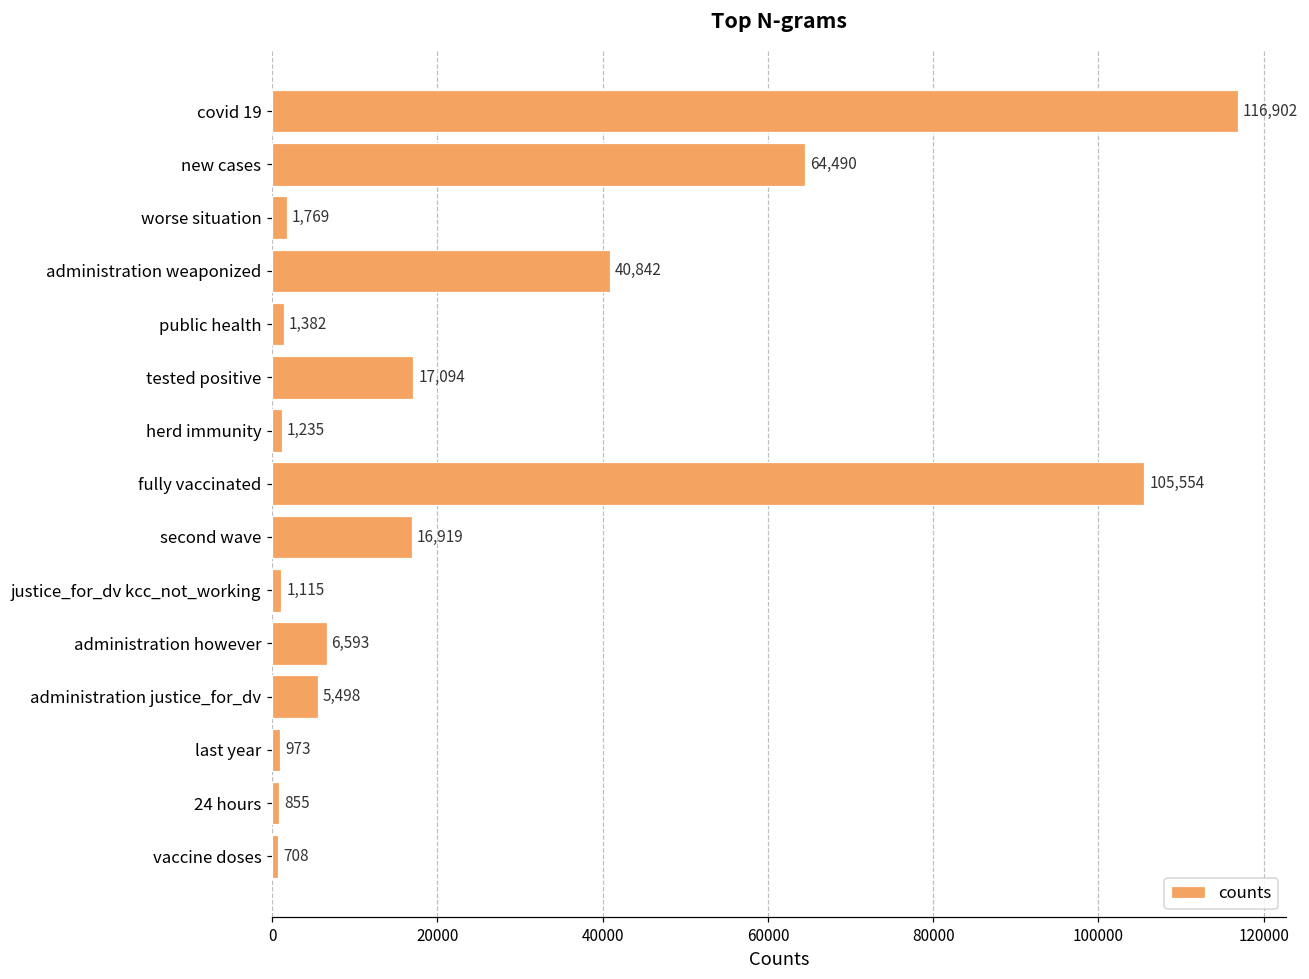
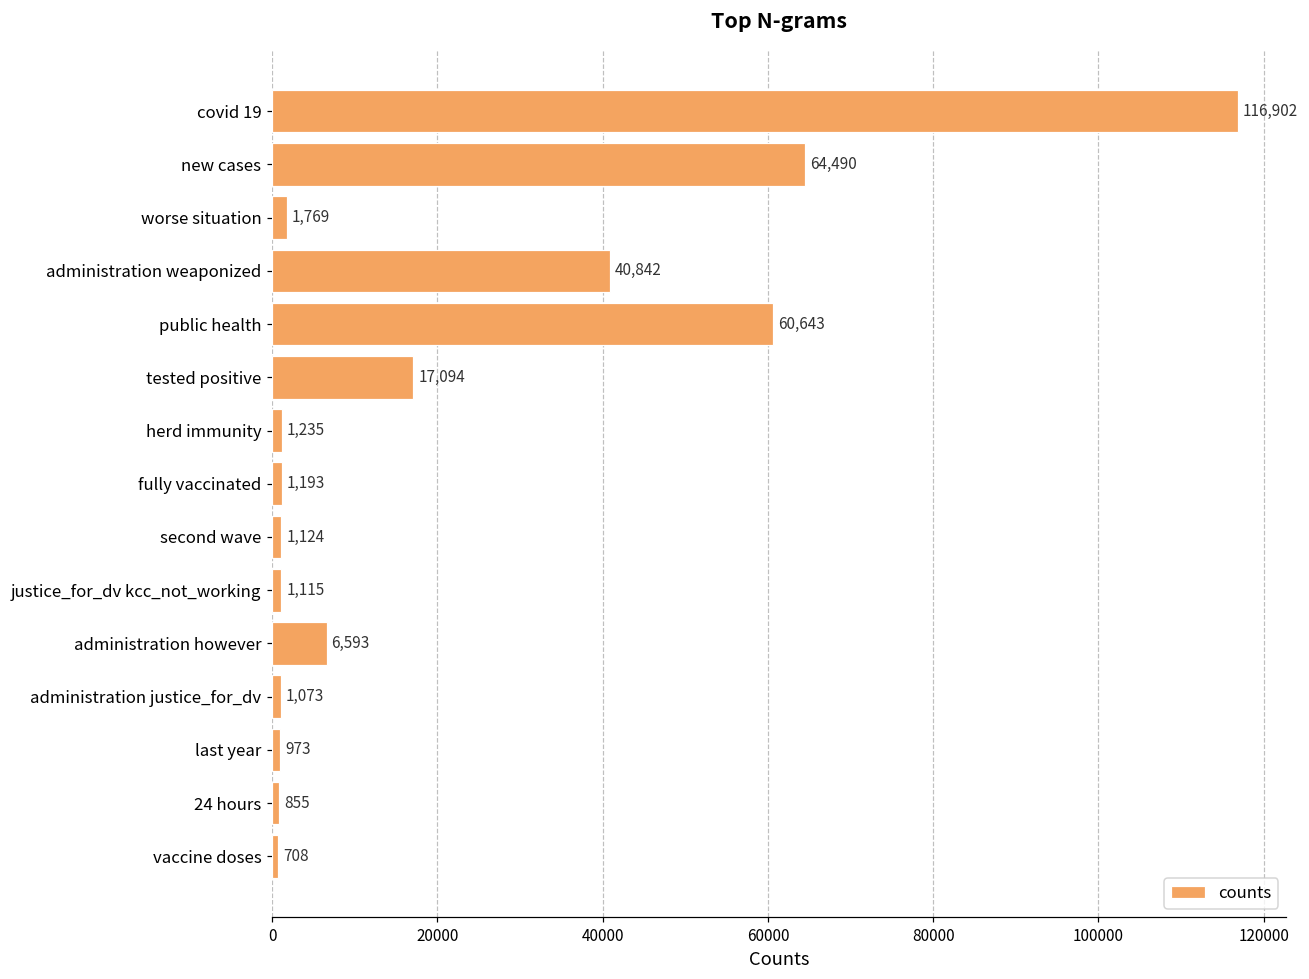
public health: 1,382 -> 60,643
fully vaccinated: 105,554 -> 1,193
second wave: 16,919 -> 1,124
administration justice_for_dv: 5,498 -> 1,073
